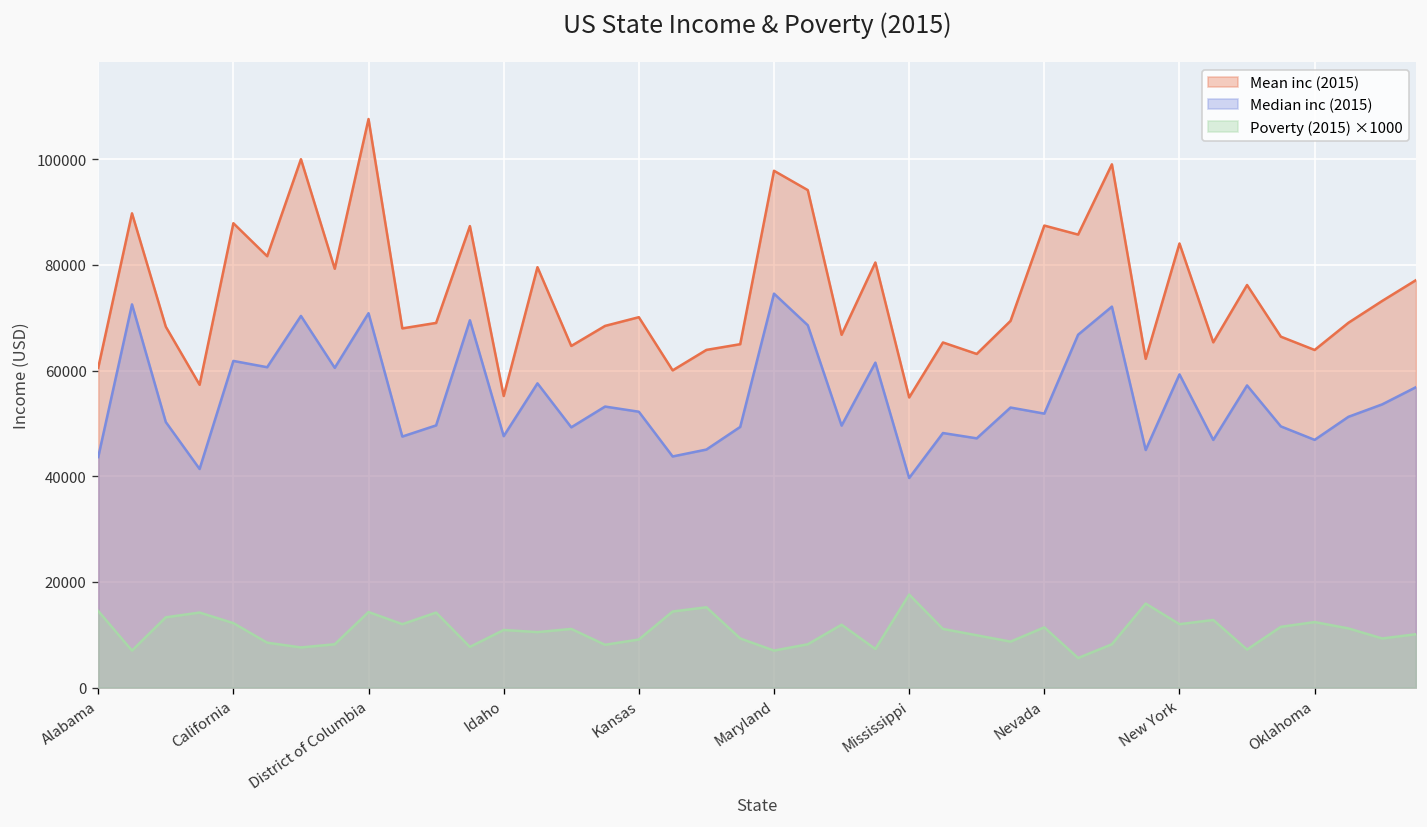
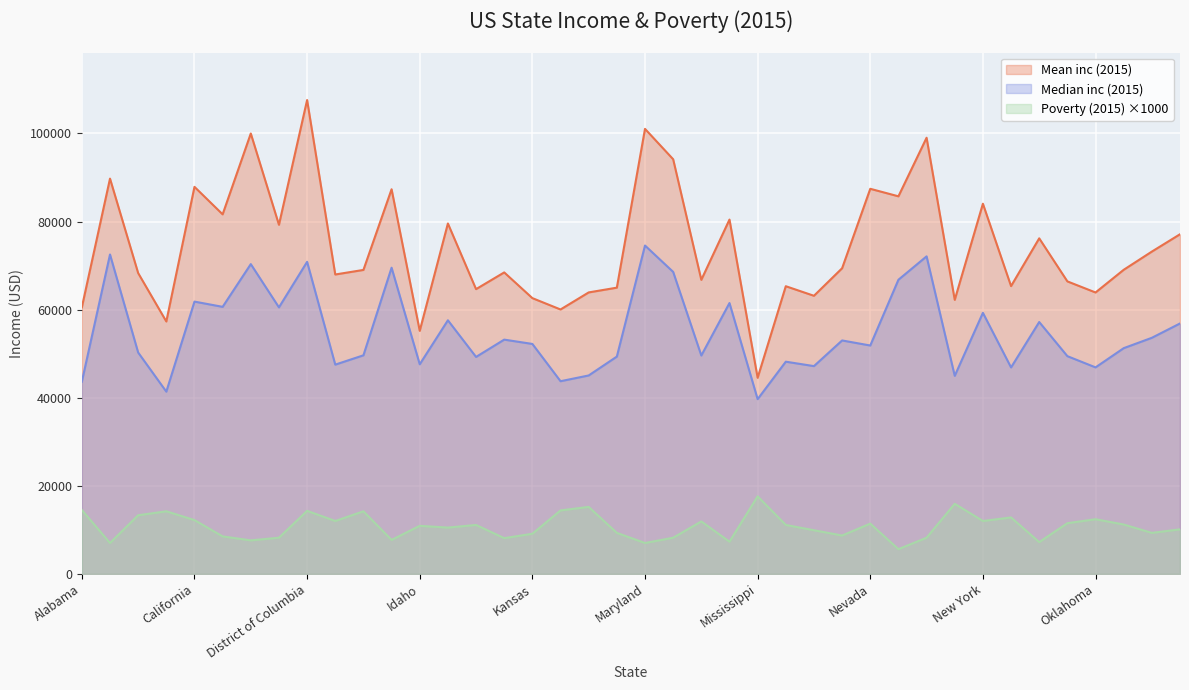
Mean inc (2015), Kansas: 70000 -> 63000
Mean inc (2015), Maryland: 98000 -> 101000
Mean inc (2015), Mississippi: 55000 -> 45000
